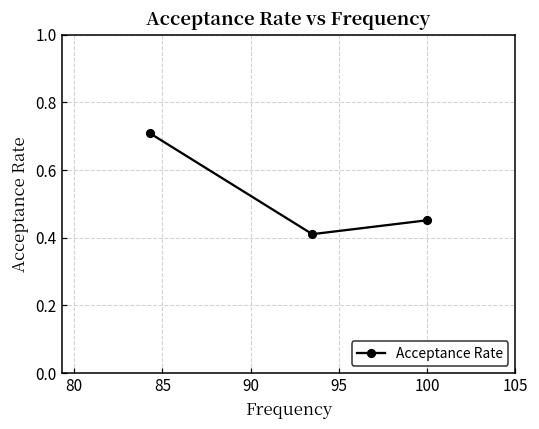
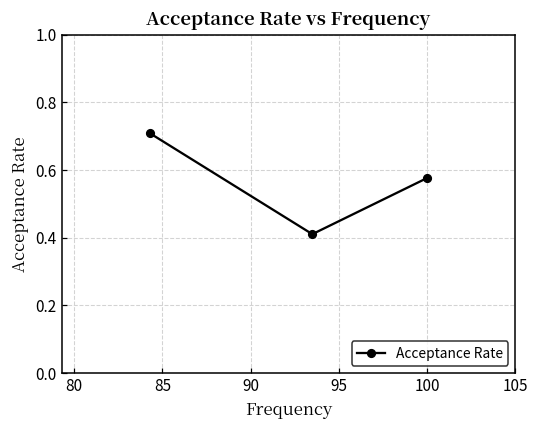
100: 0.45 -> 0.58
